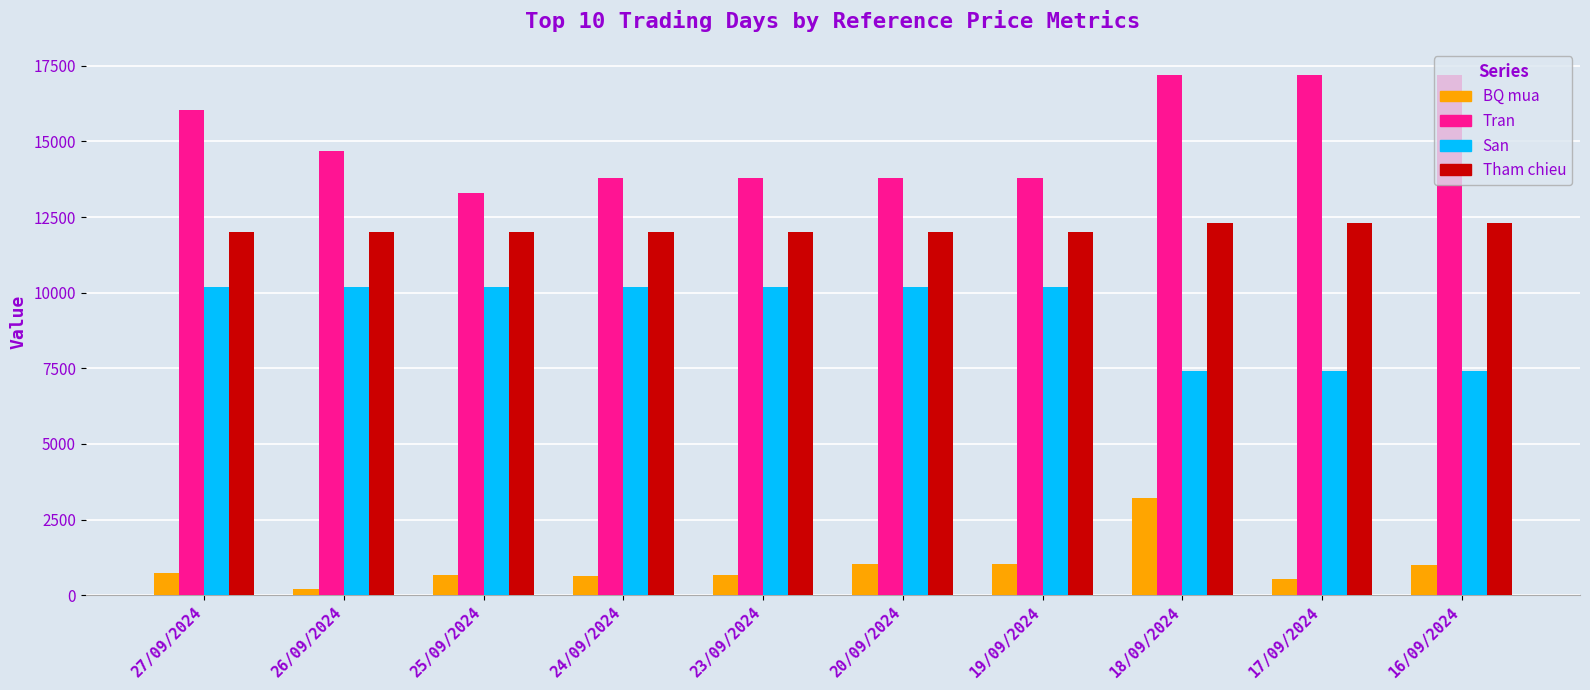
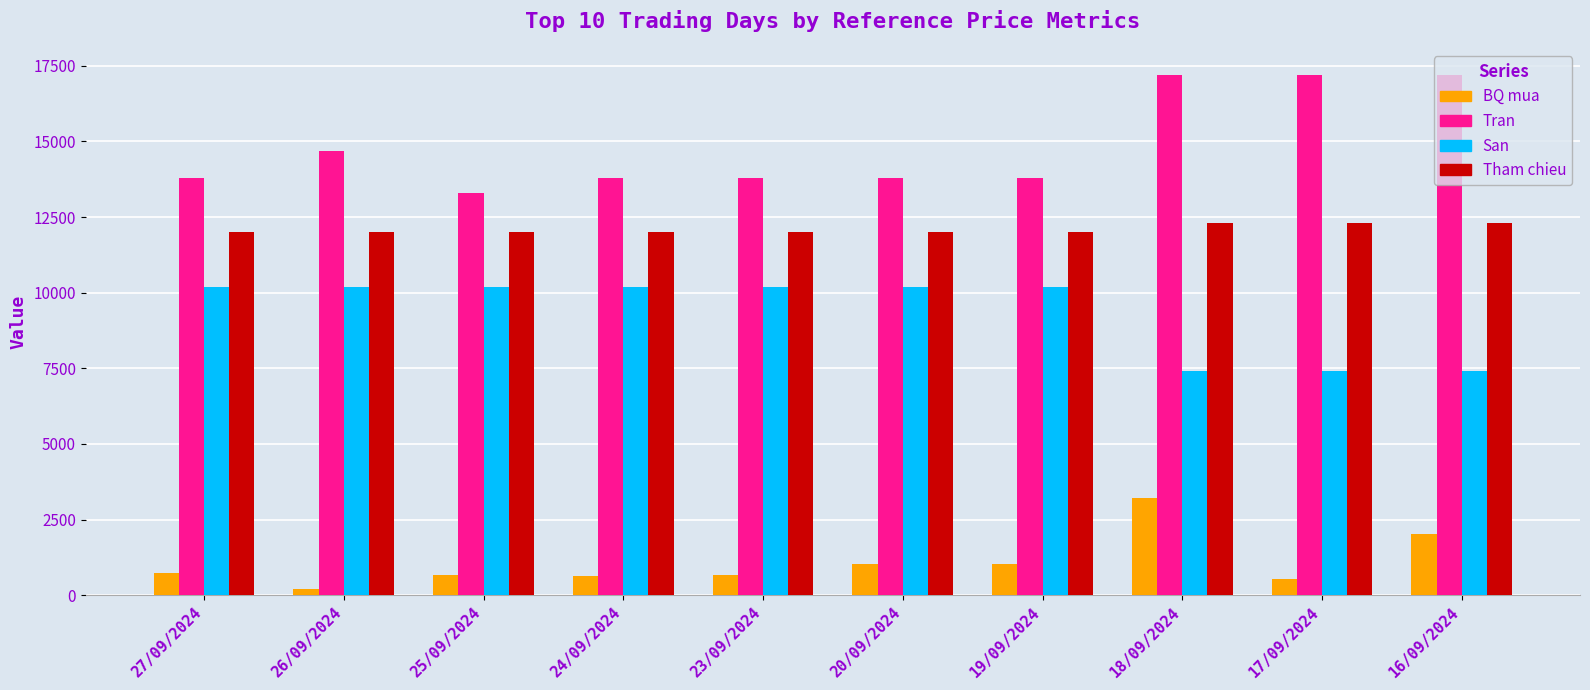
Tran, 27/09/2024: 16000 -> 13800
BQ mua, 16/09/2024: 1000 -> 2000
